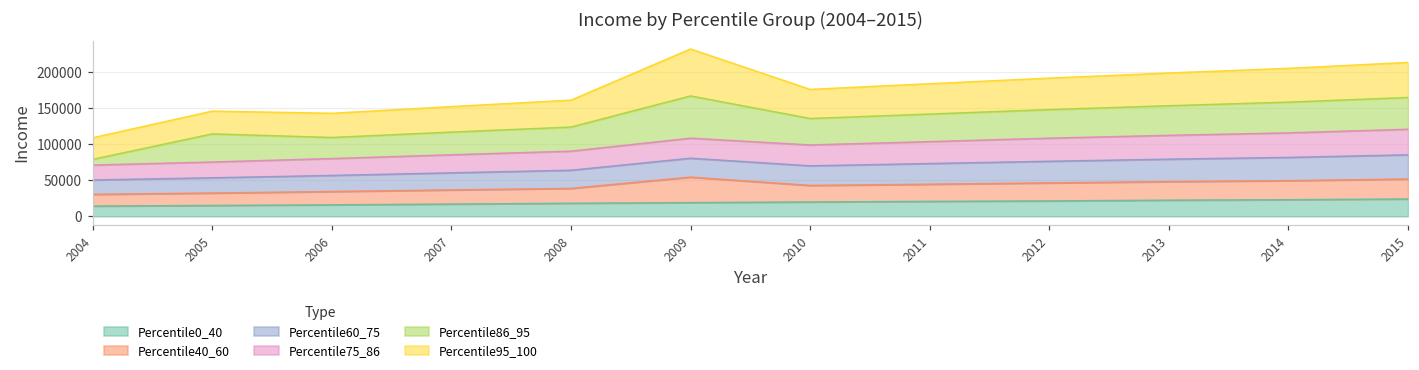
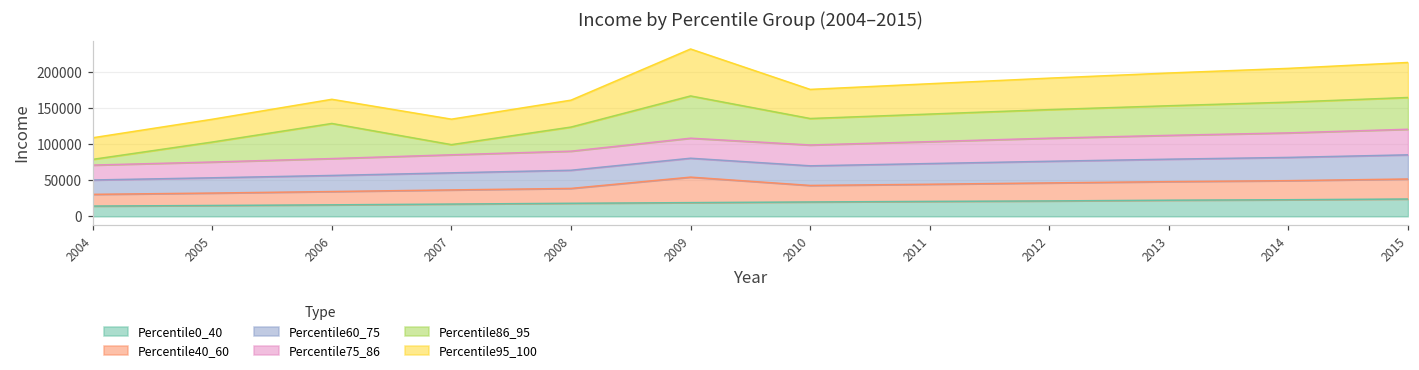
Percentile86_95, 2005: 40000 -> 30000
Percentile86_95, 2006: 30000 -> 50000
Percentile86_95, 2007: 30000 -> 10000
